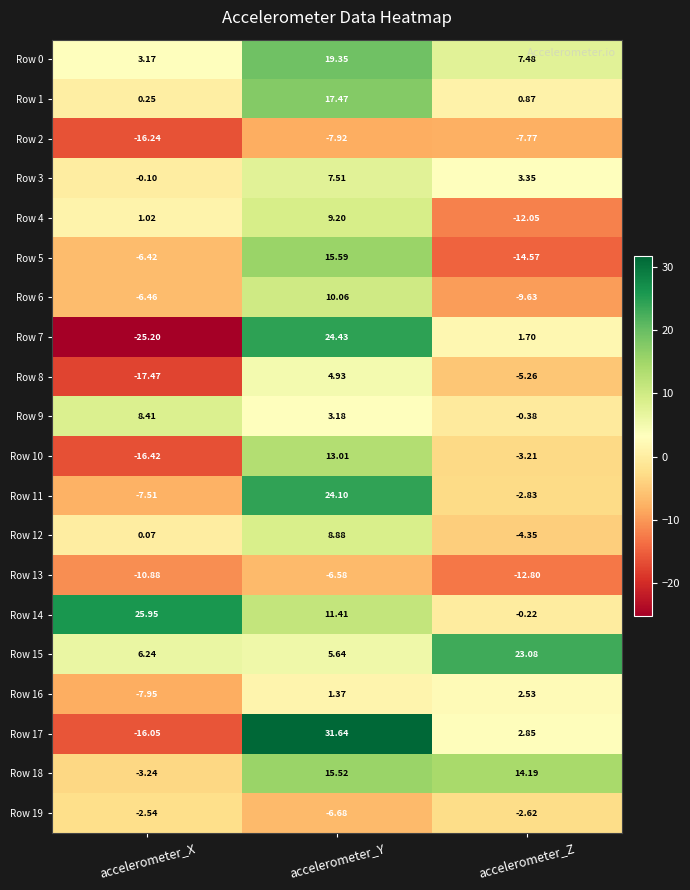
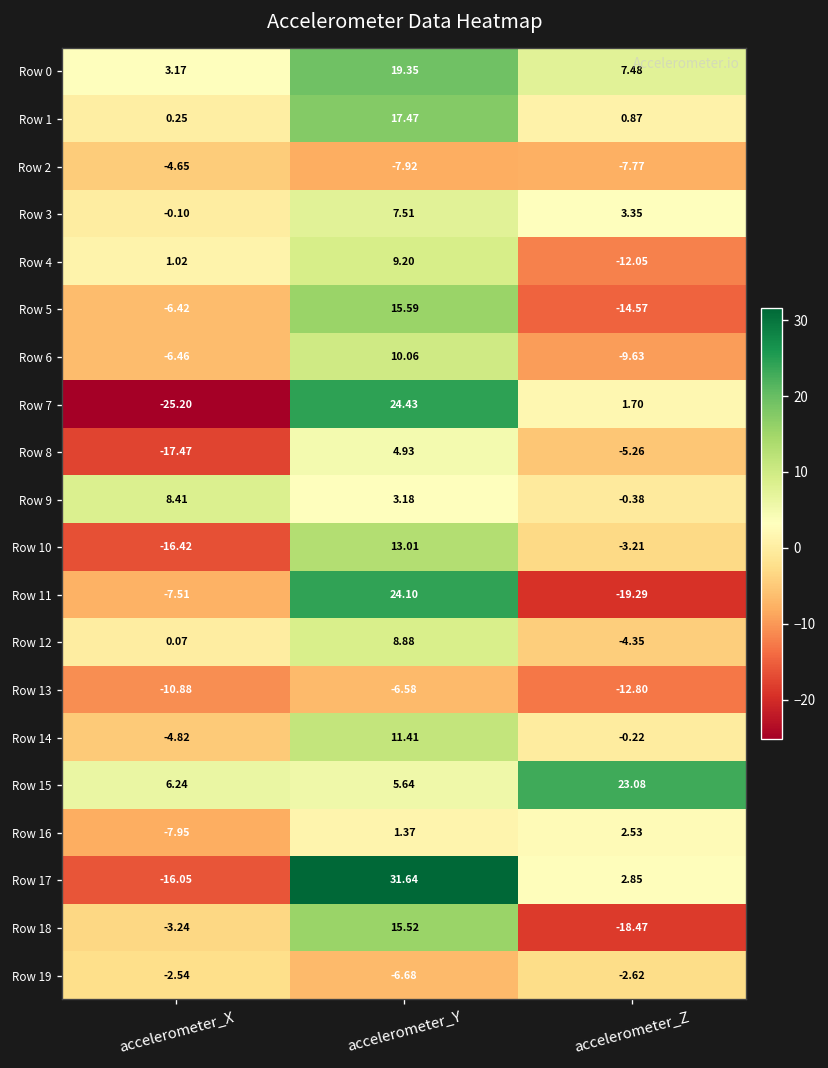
Row 2, accelerometer_X: -16.24 -> -4.65
Row 11, accelerometer_Z: -2.83 -> -19.29
Row 14, accelerometer_X: 25.95 -> -4.82
Row 18, accelerometer_Z: 14.19 -> -18.47
